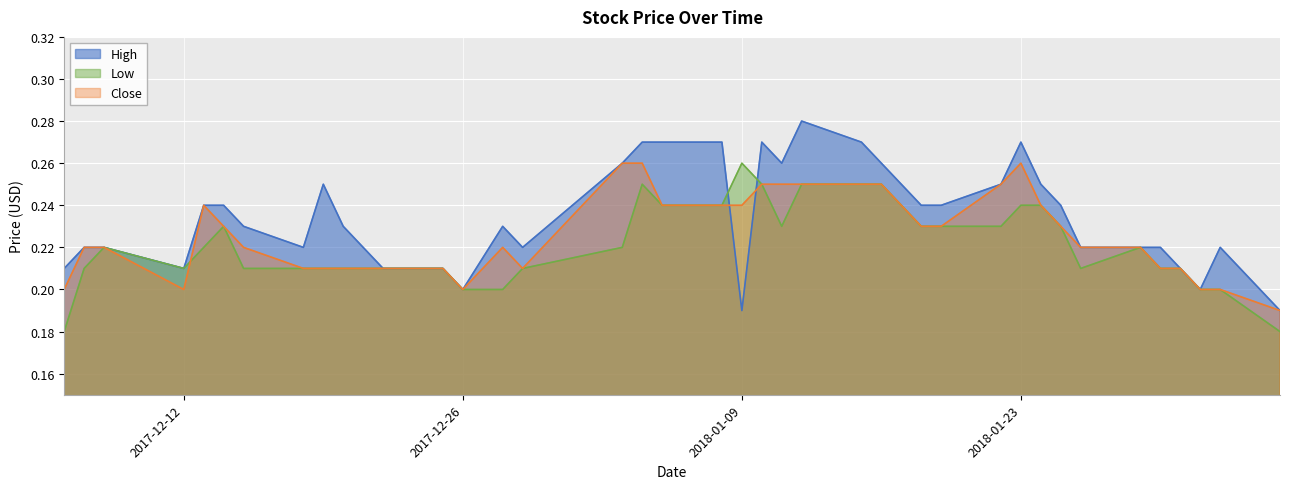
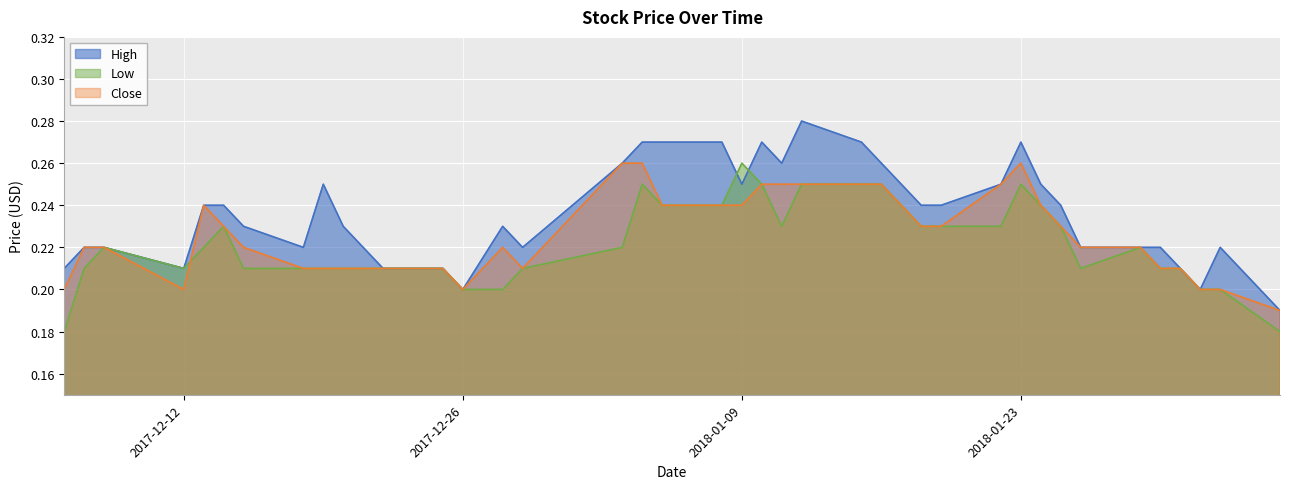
High, 2018-01-09: 0.19 -> 0.25
Low, 2018-01-23: 0.24 -> 0.25
